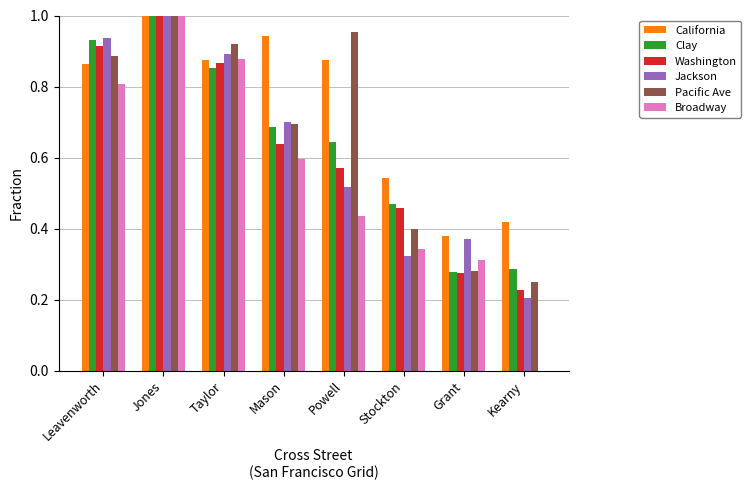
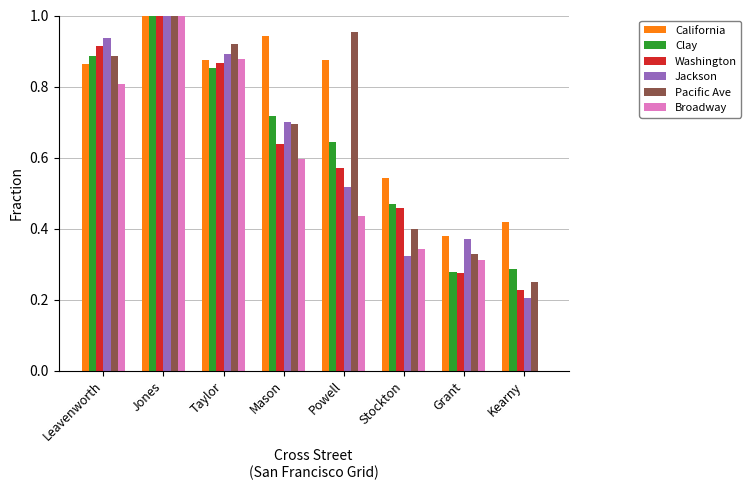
Clay, Leavenworth: 0.93 -> 0.89
Clay, Mason: 0.69 -> 0.72
Pacific Ave, Grant: 0.28 -> 0.33
